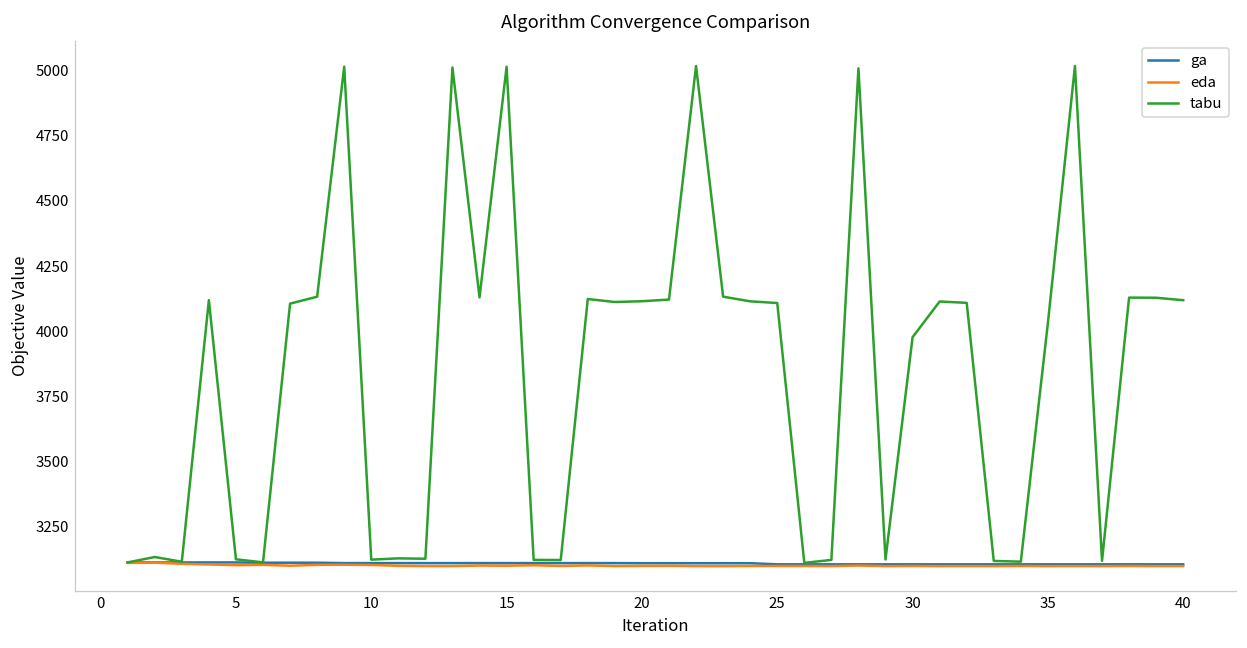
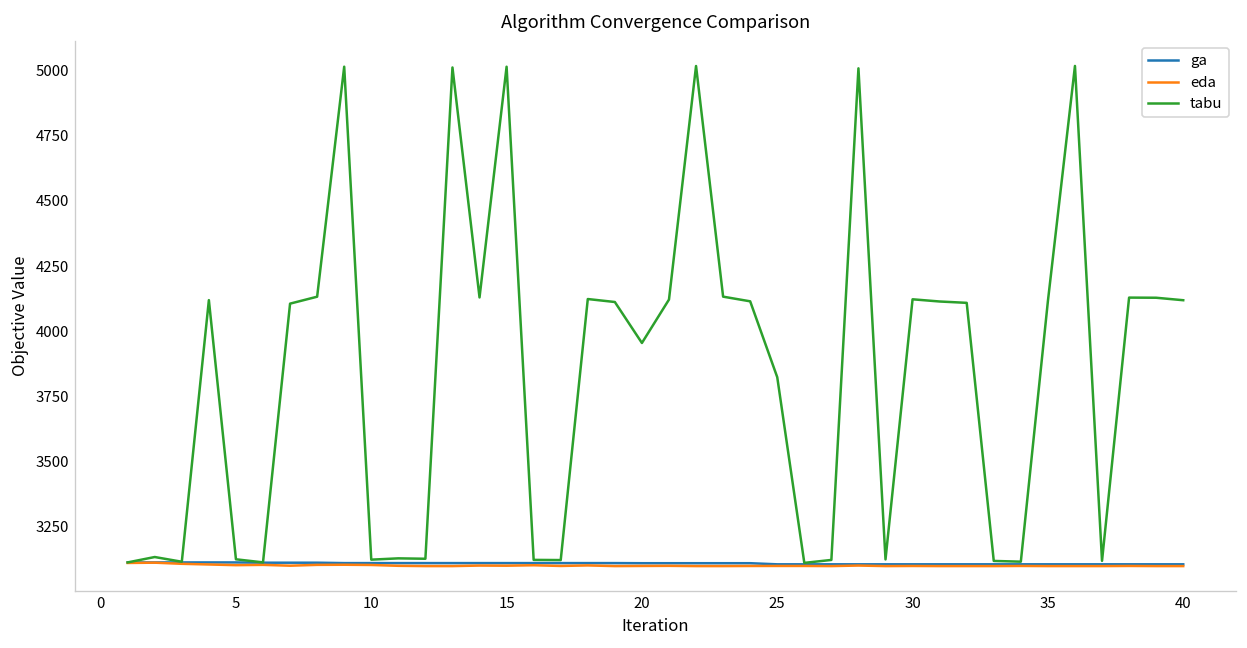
tabu, 20: 4120 -> 3960
tabu, 25: 4110 -> 3820
tabu, 30: 3980 -> 4120
tabu, 35: 4030 -> 4120
